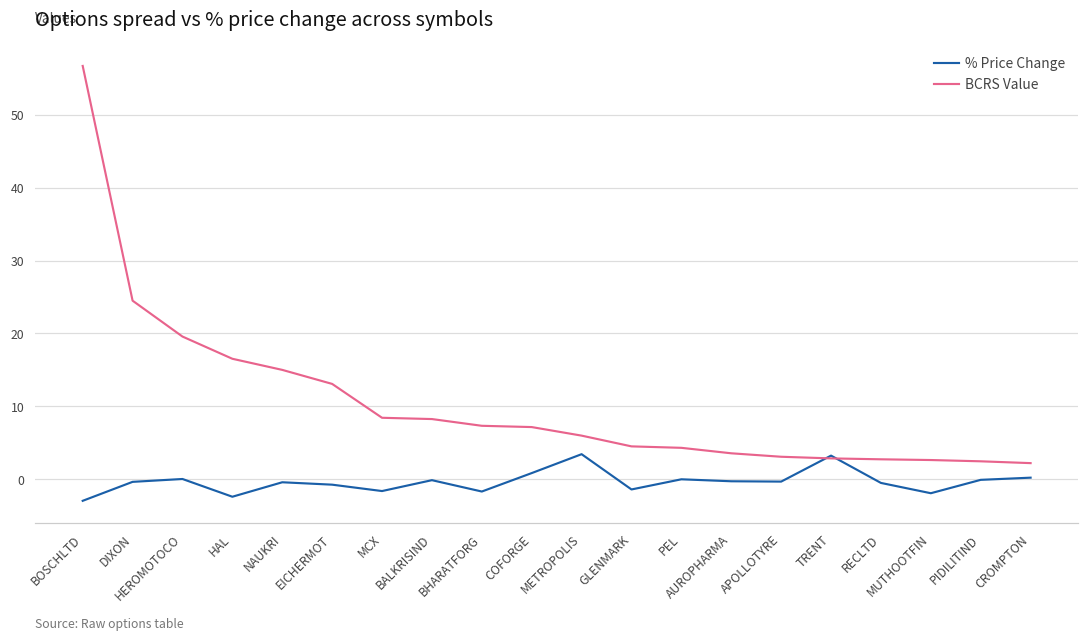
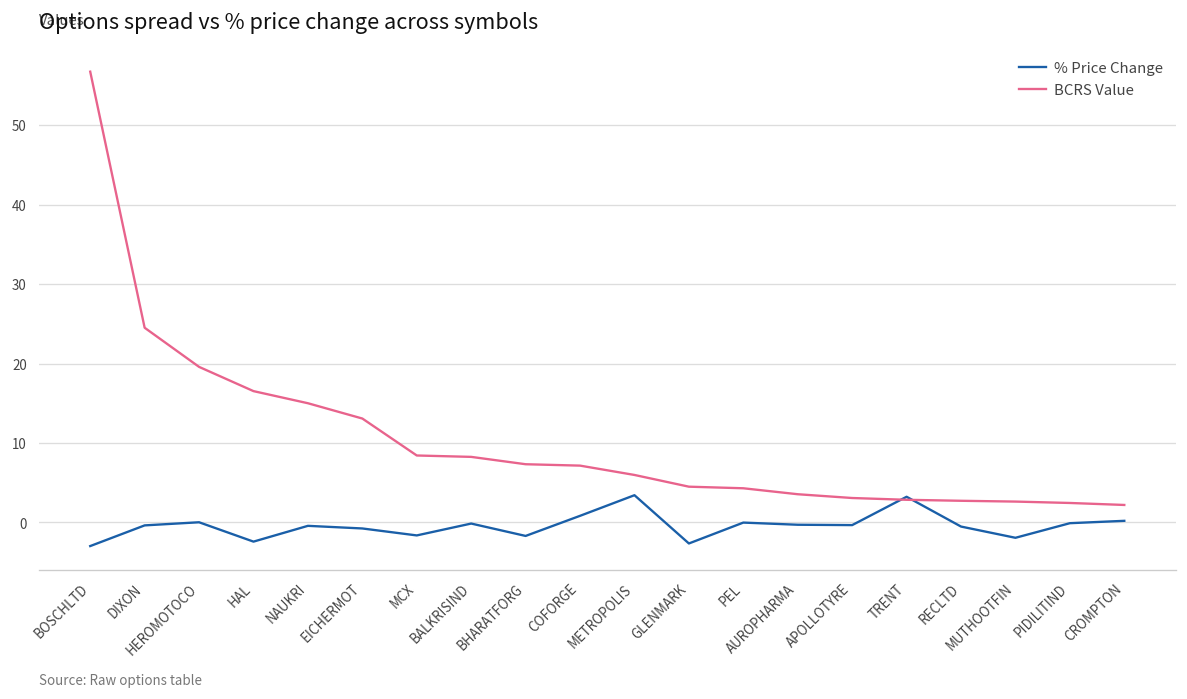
% Price Change, GLENMARK: -1 -> -3
